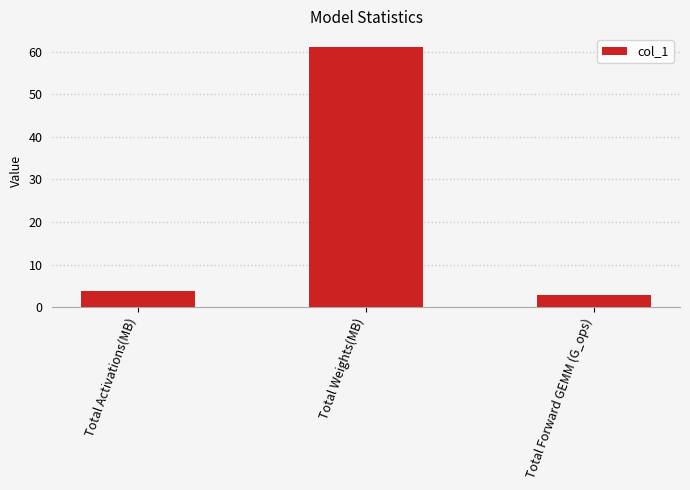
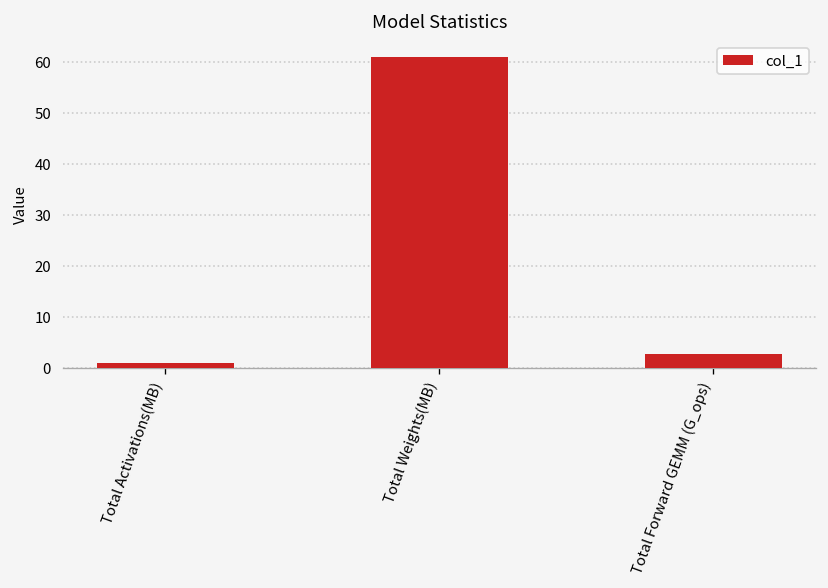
Total Activations(MB): 4 -> 1
